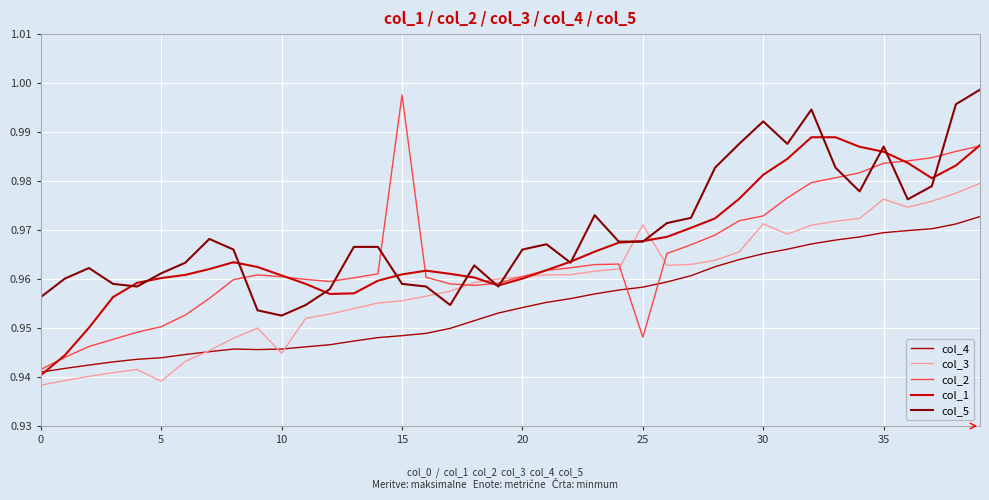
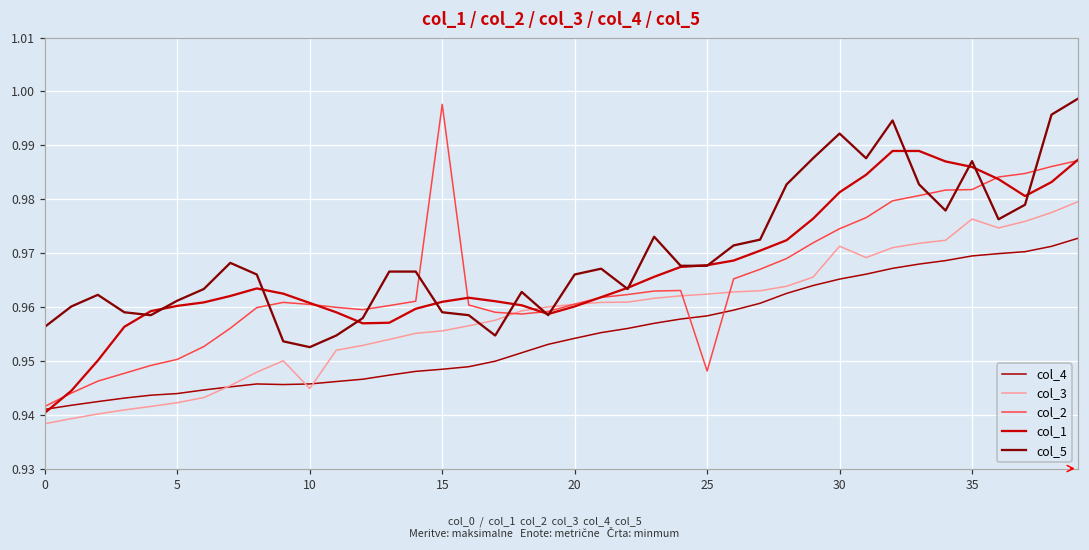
col_3, 5: 0.939 -> 0.942
col_3, 25: 0.971 -> 0.962
col_2, 30: 0.973 -> 0.975
col_2, 35: 0.984 -> 0.982
